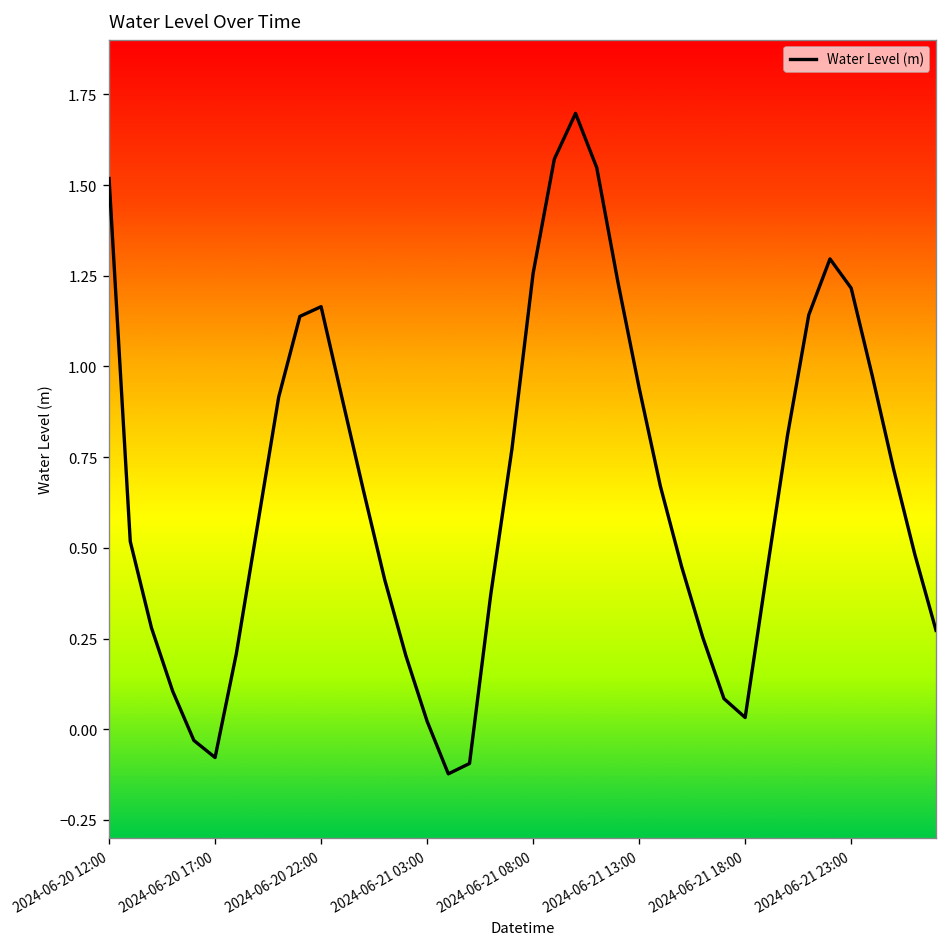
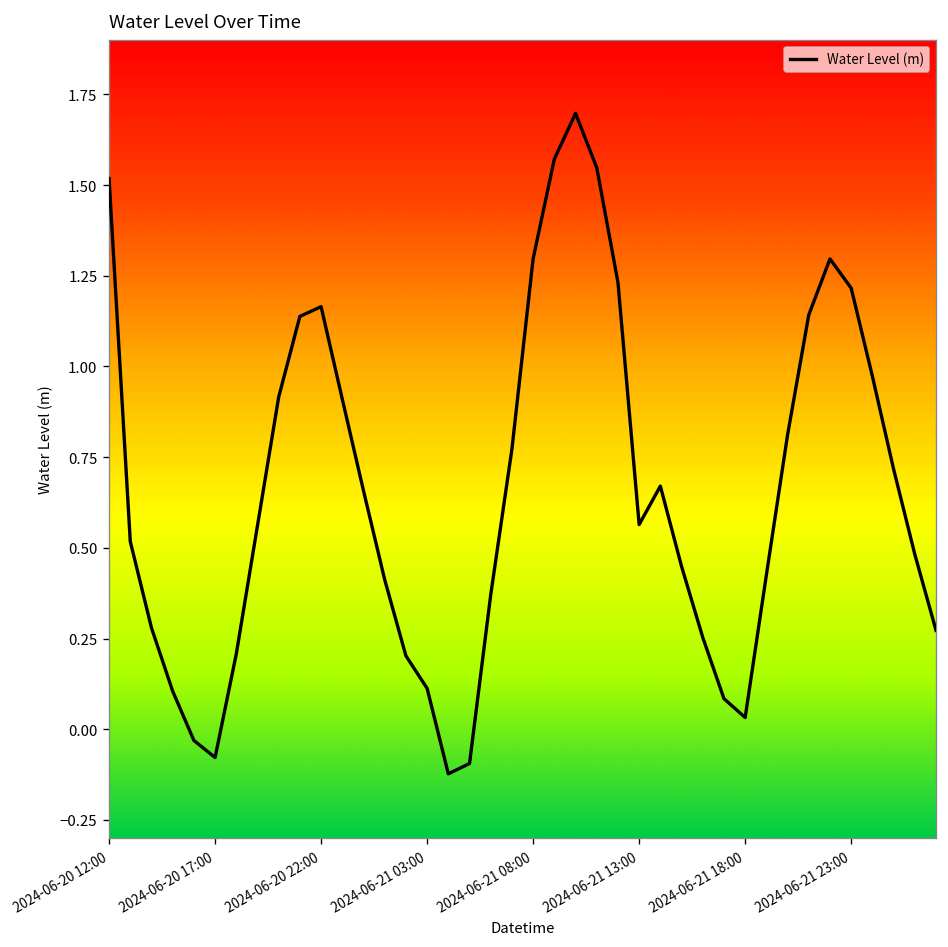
2024-06-21 03:00: 0.02 -> 0.11
2024-06-21 08:00: 1.26 -> 1.30
2024-06-21 13:00: 0.94 -> 0.56
